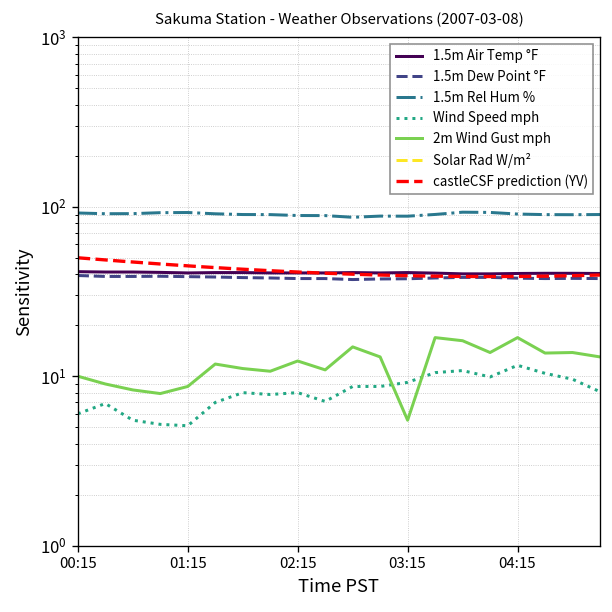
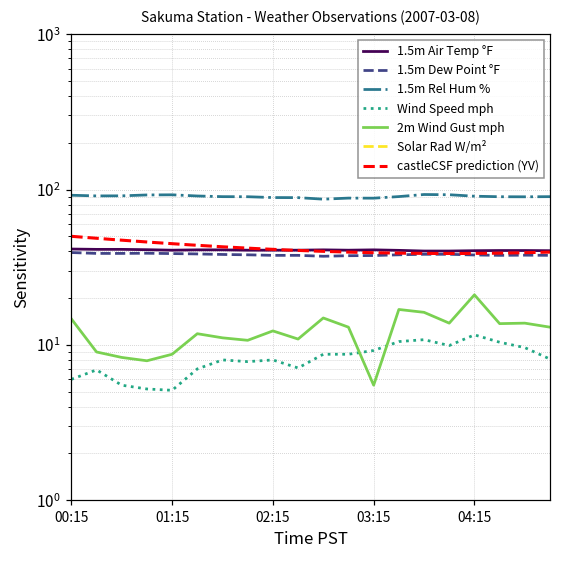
2m Wind Gust mph, 00:15: 10 -> 15
2m Wind Gust mph, 04:15: 17 -> 21
